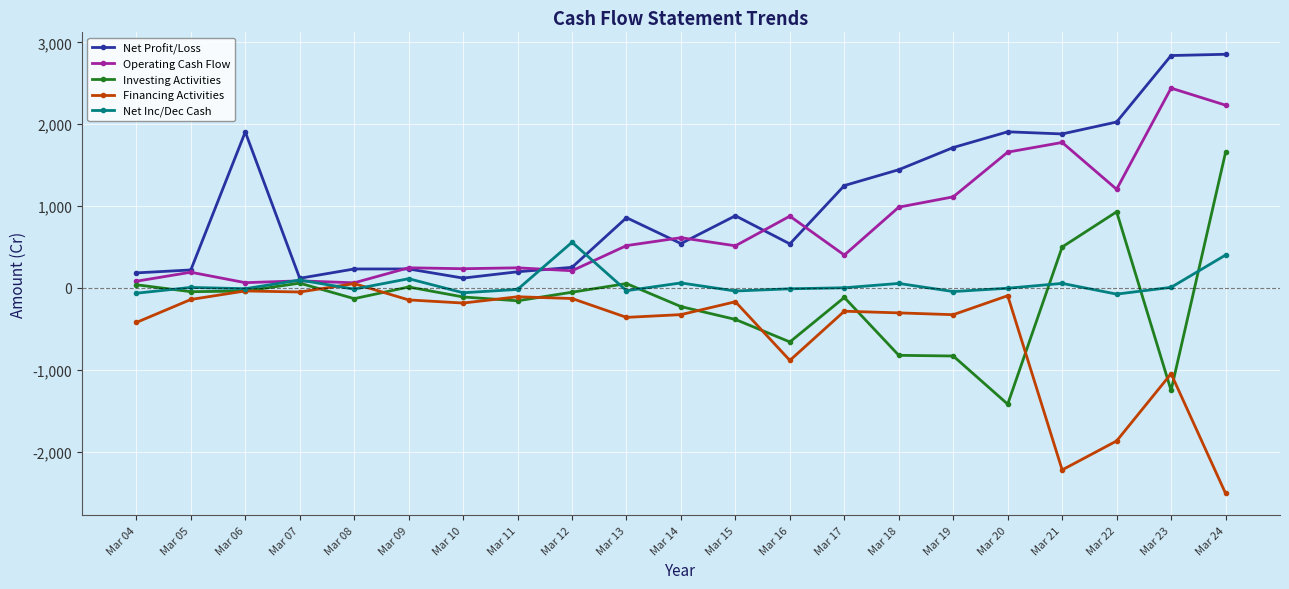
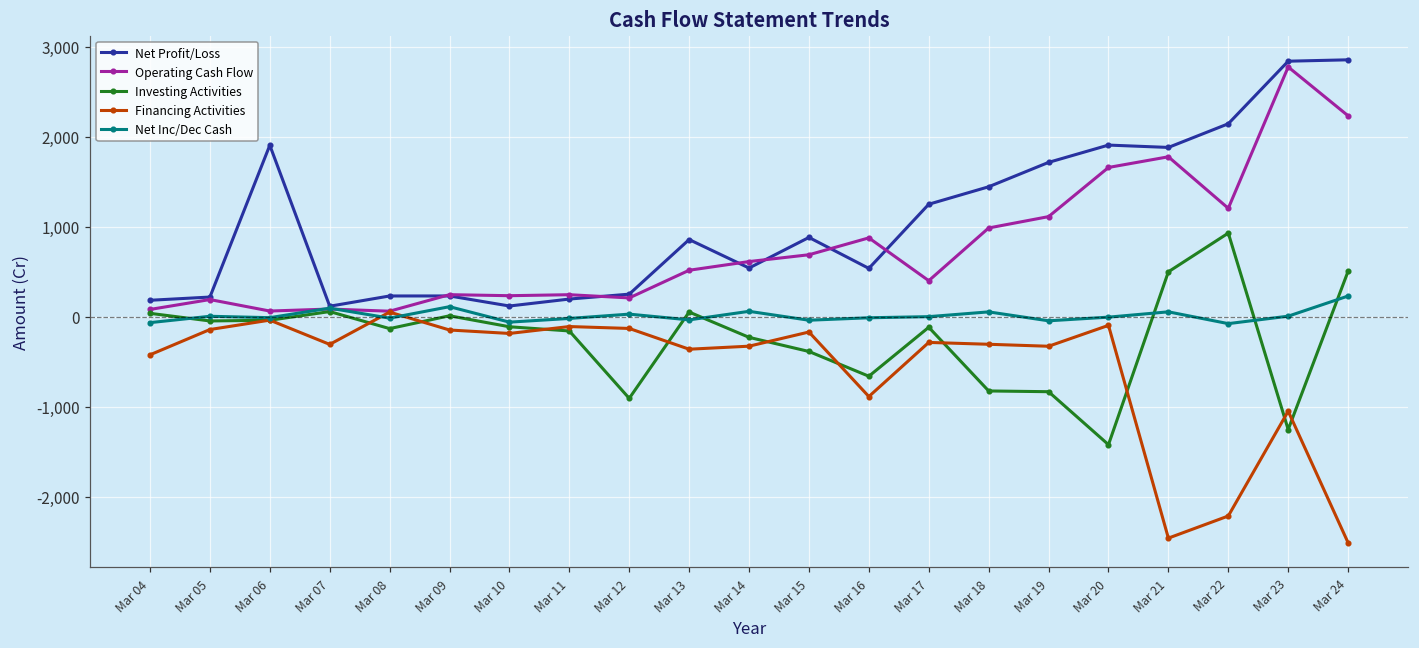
Financing Activities, Mar 07: 0 -> -300
Investing Activities, Mar 12: -100 -> -900
Net Inc/Dec Cash, Mar 12: 600 -> 0
Operating Cash Flow, Mar 15: 500 -> 700
Financing Activities, Mar 21: -2,200 -> -2,500
Net Profit/Loss, Mar 22: 2,000 -> 2,100
Financing Activities, Mar 22: -1,900 -> -2,200
Operating Cash Flow, Mar 23: 2,400 -> 2,800
Investing Activities, Mar 24: 1,700 -> 500
Net Inc/Dec Cash, Mar 24: 400 -> 200
